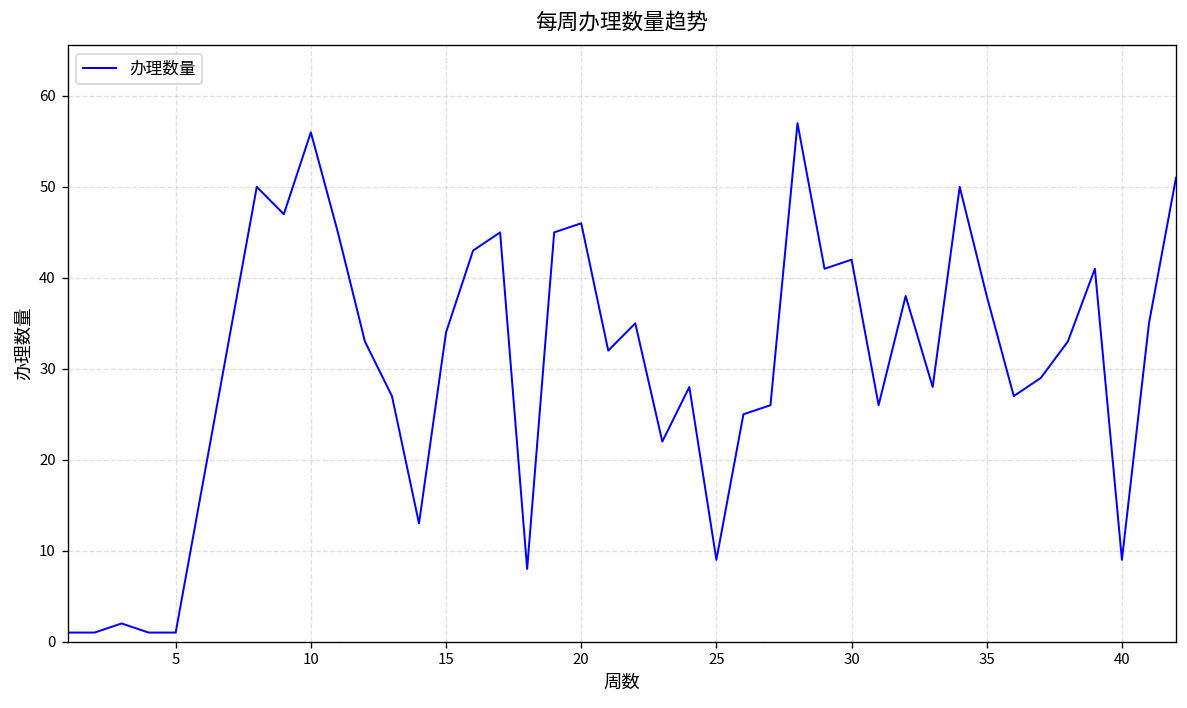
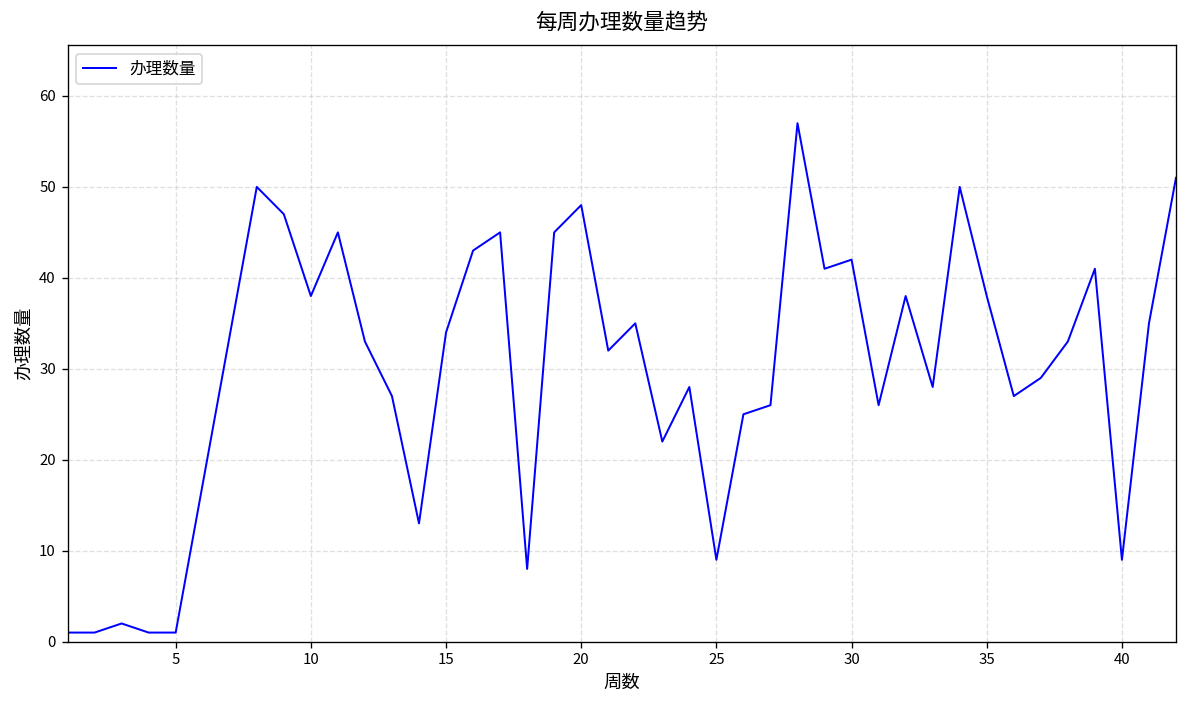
10: 56 -> 38
20: 46 -> 48
